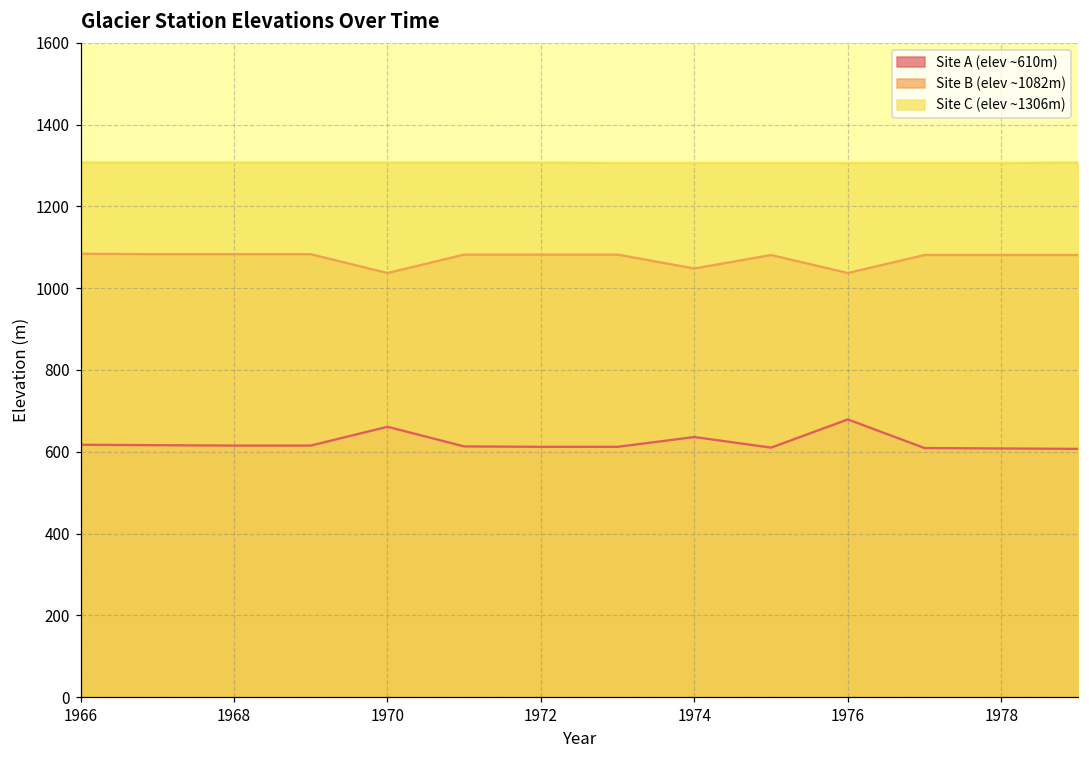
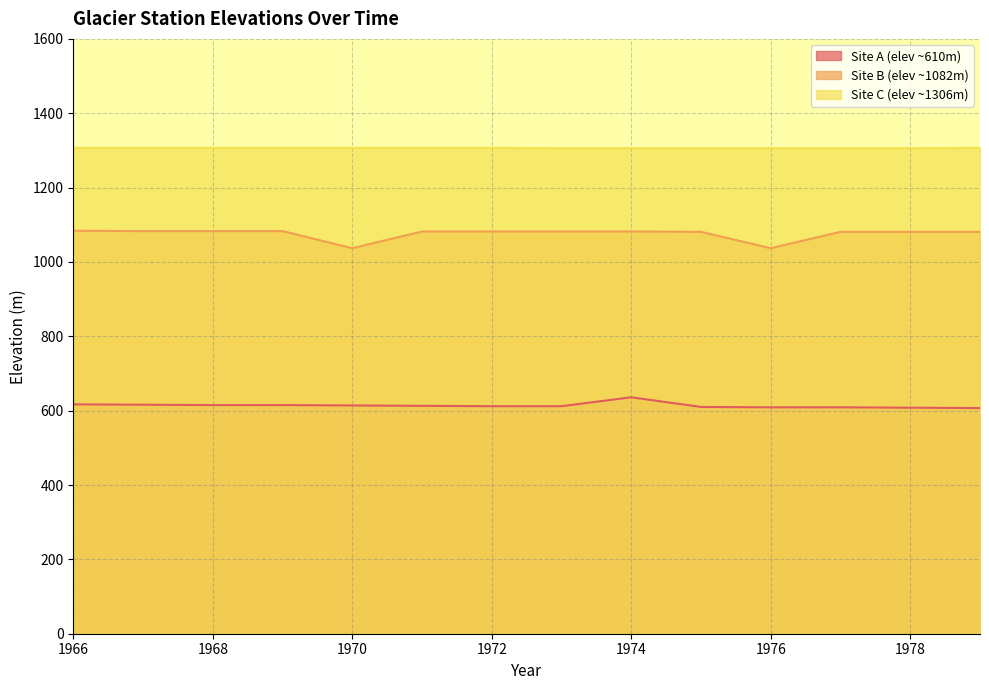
Site A (elev ~610m), 1970: 660 -> 610
Site B (elev ~1082m), 1974: 1050 -> 1080
Site A (elev ~610m), 1976: 680 -> 610
